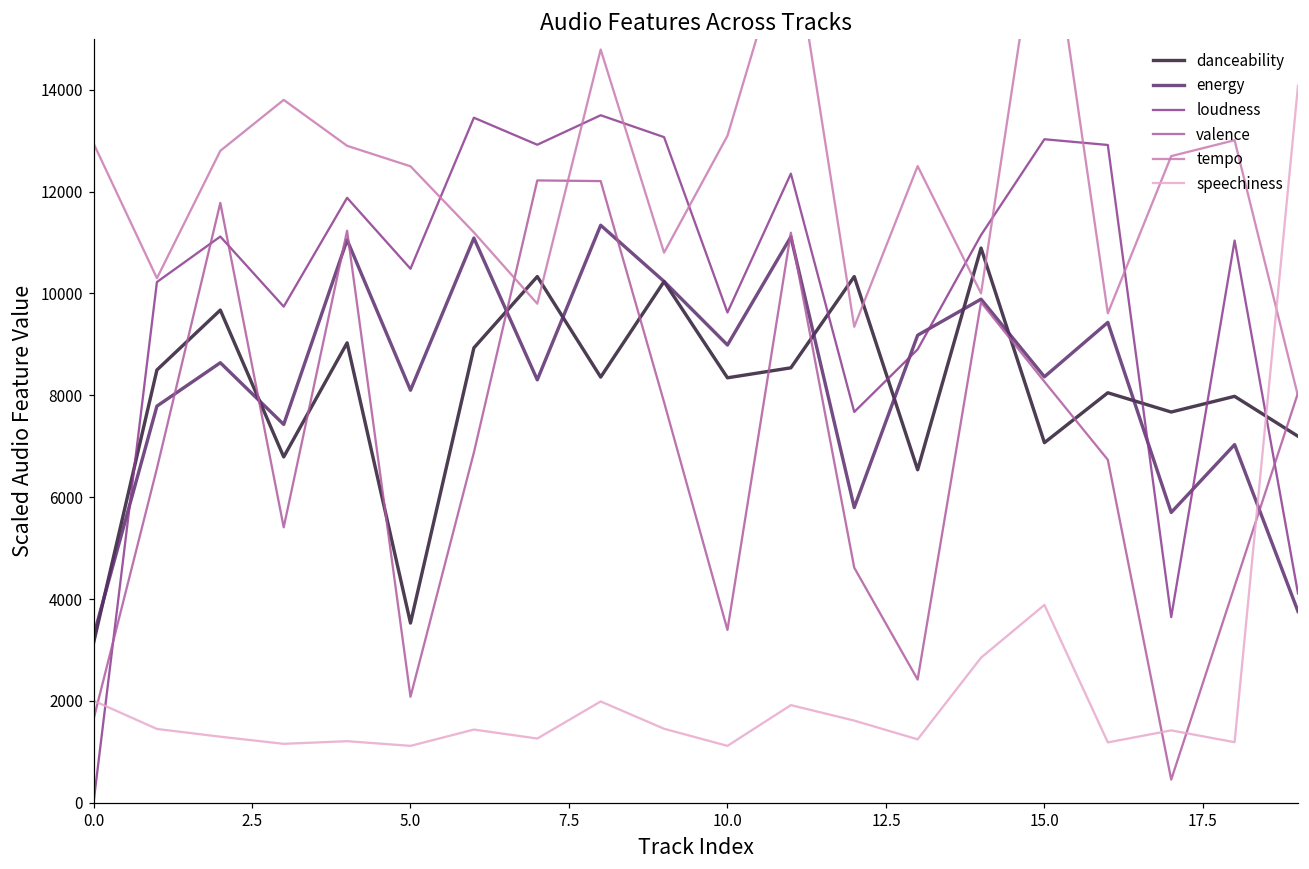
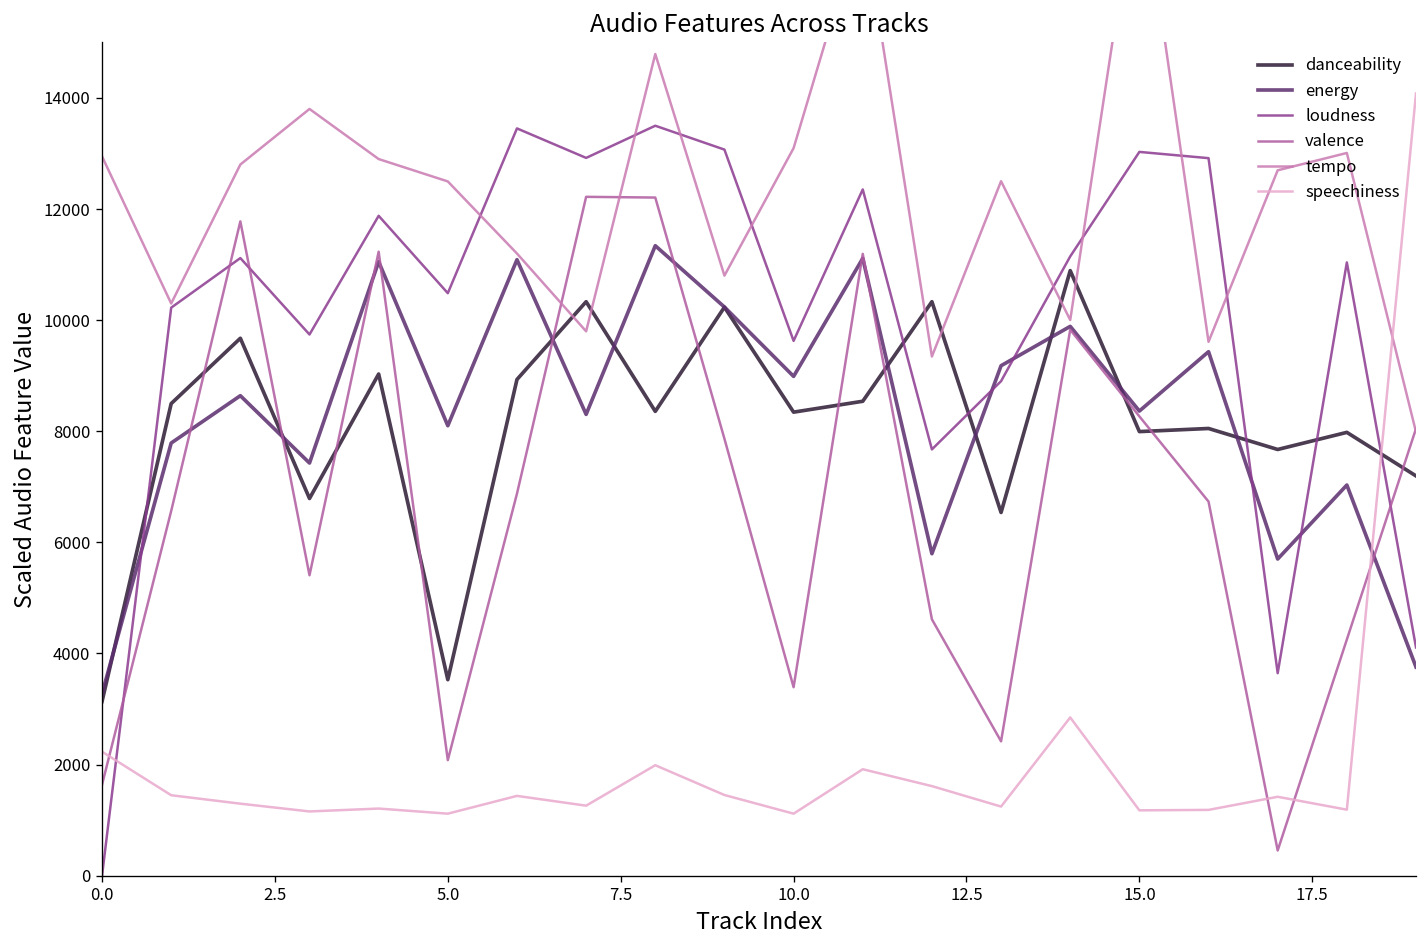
speechiness, 0.0: 2000 -> 2200
danceability, 15.0: 7100 -> 8000
speechiness, 15.0: 3900 -> 1200
